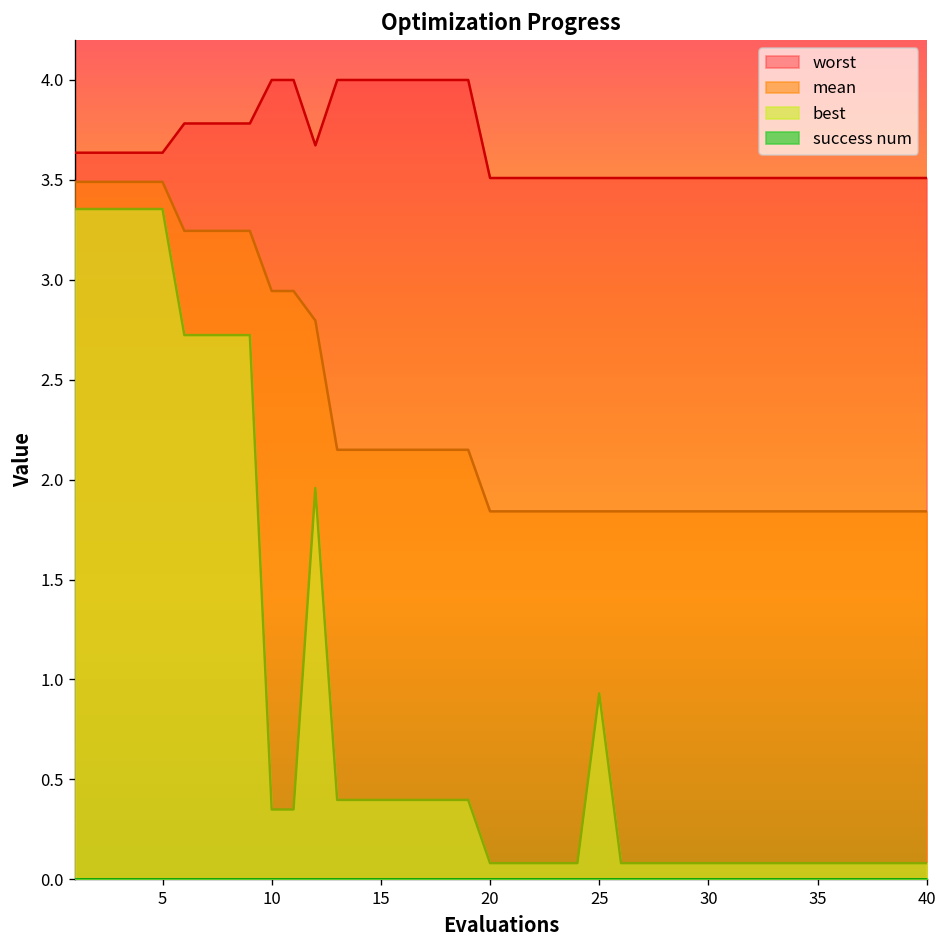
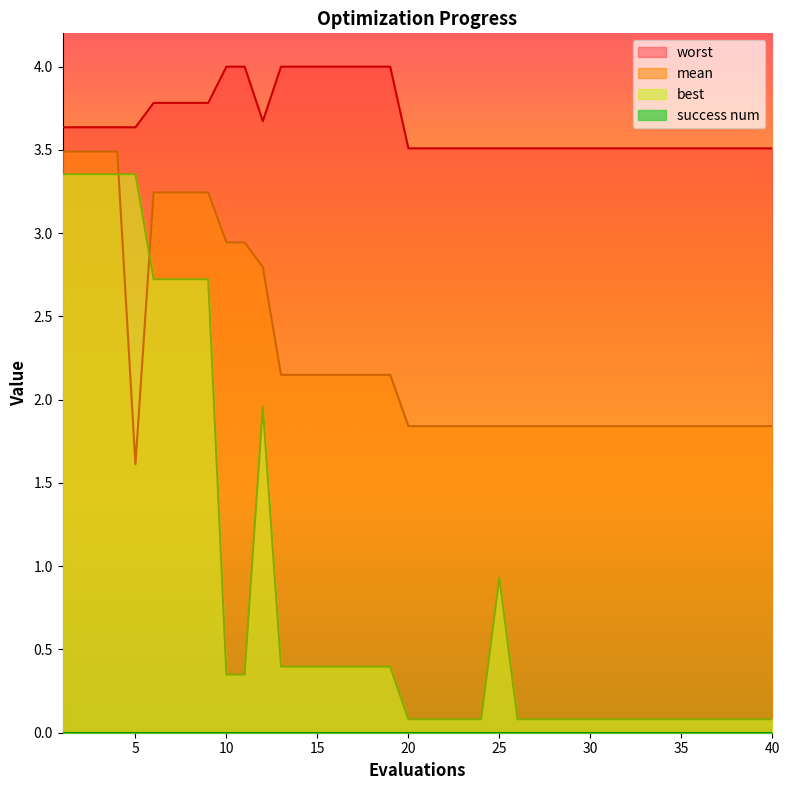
mean, 5: 3.49 -> 1.61
